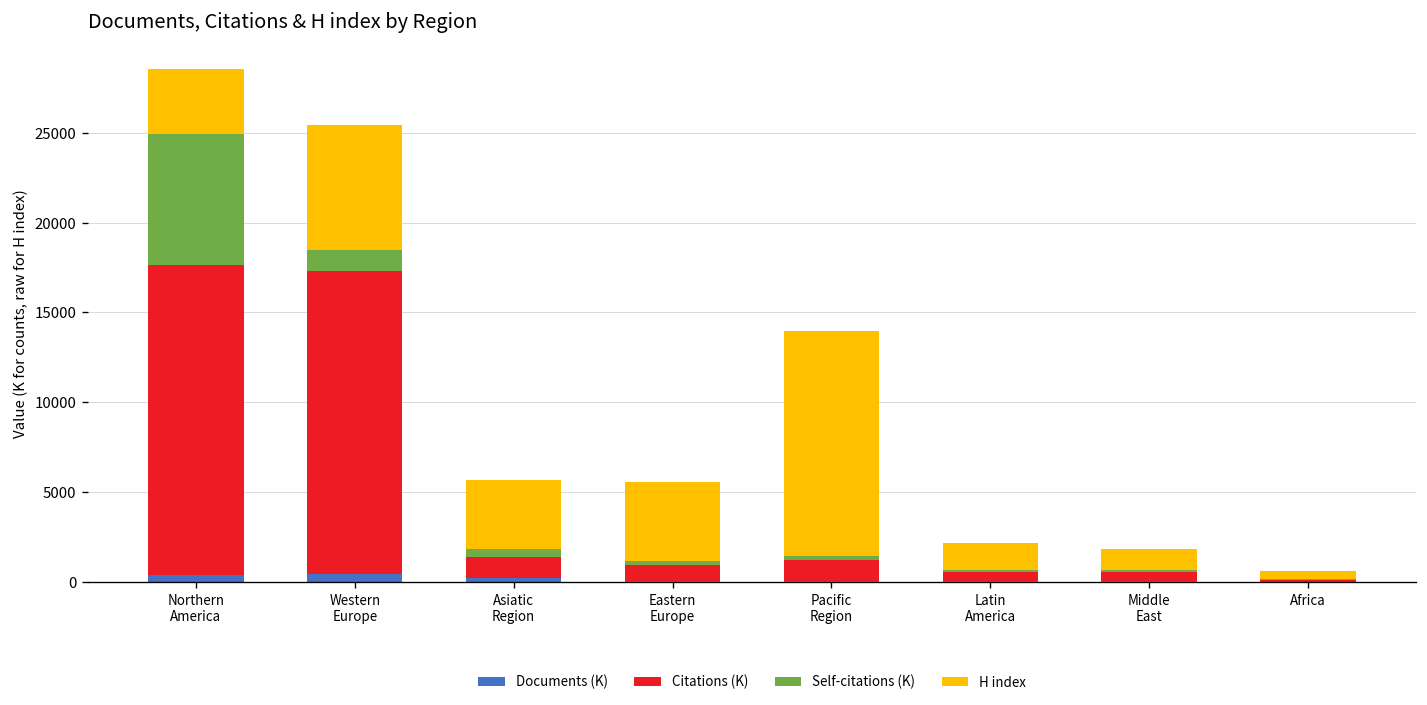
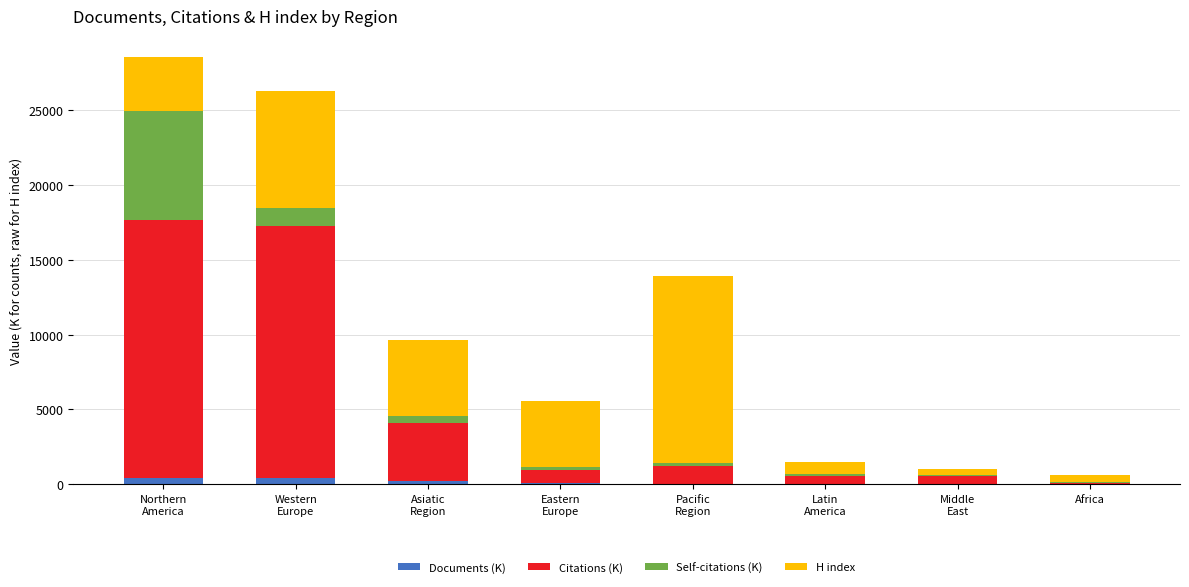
H index, Western Europe: 7000 -> 7800
Citations (K), Asiatic Region: 1200 -> 3900
H index, Asiatic Region: 3800 -> 5100
H index, Latin America: 1500 -> 800
H index, Middle East: 1200 -> 300
